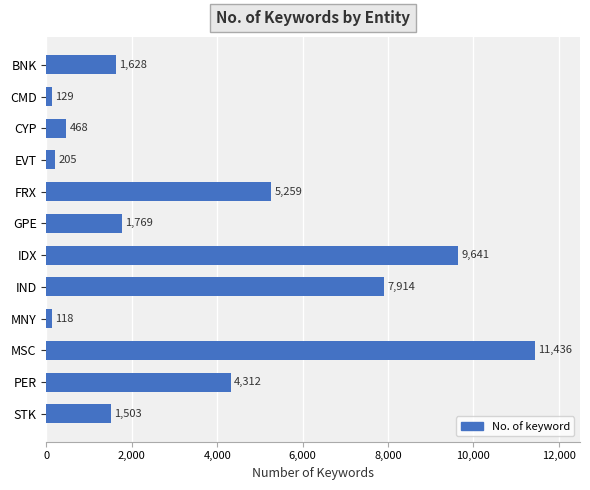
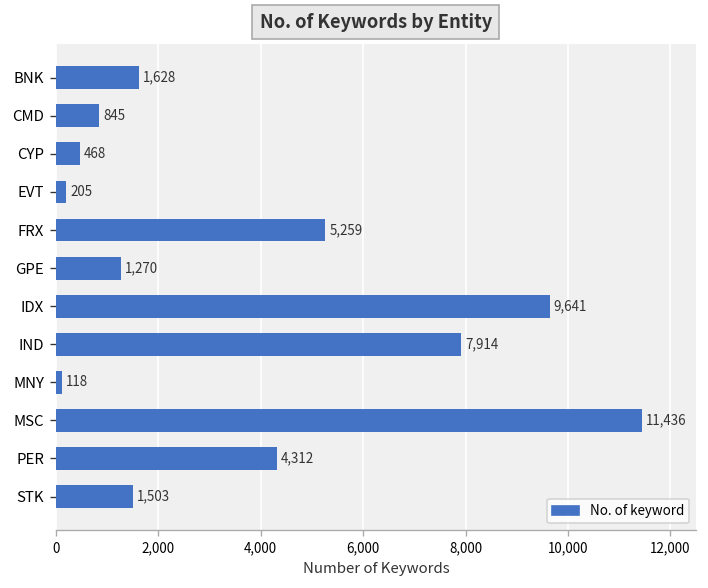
CMD: 129 -> 845
GPE: 1,769 -> 1,270
